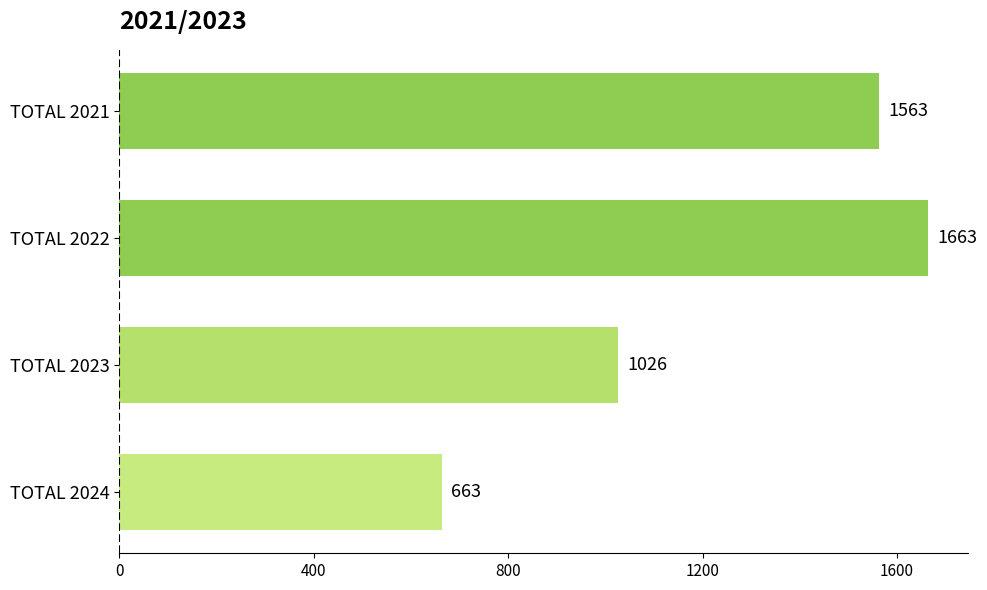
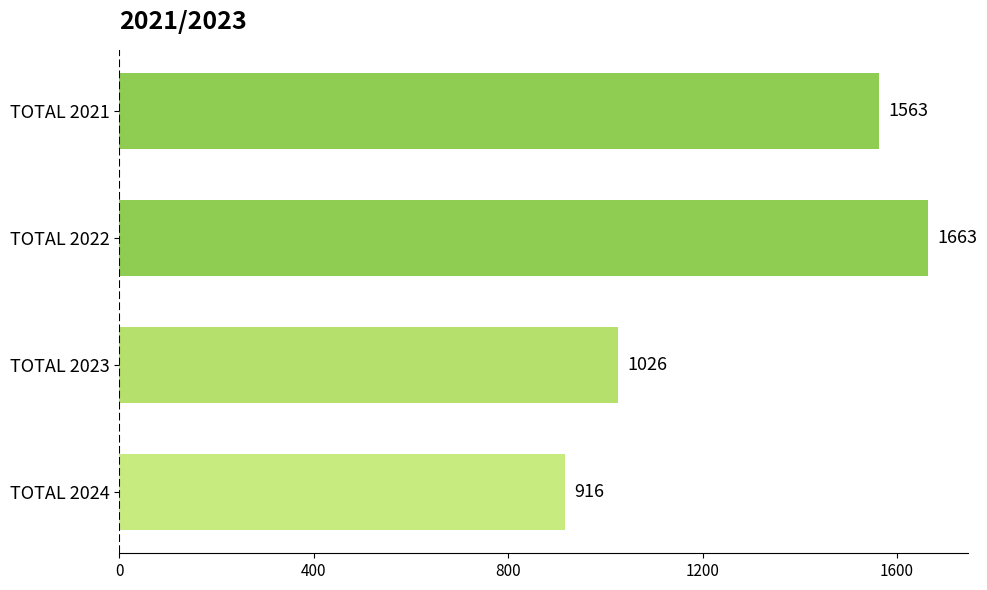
TOTAL 2024: 663 -> 916
